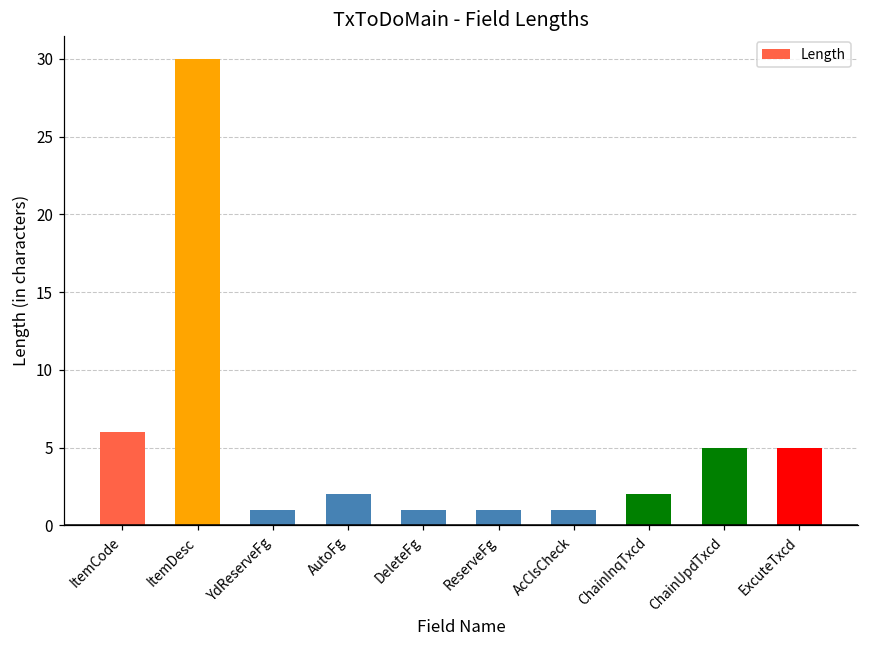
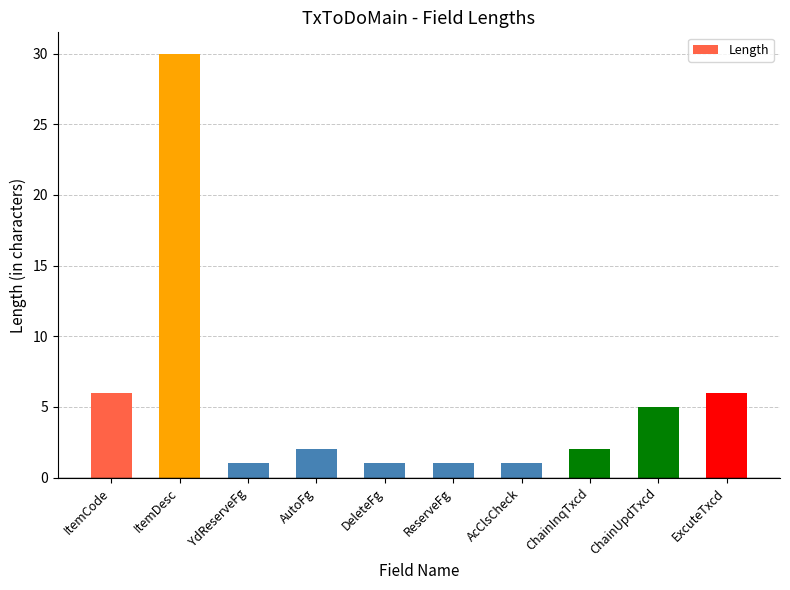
ExcuteTxcd: 5 -> 6
